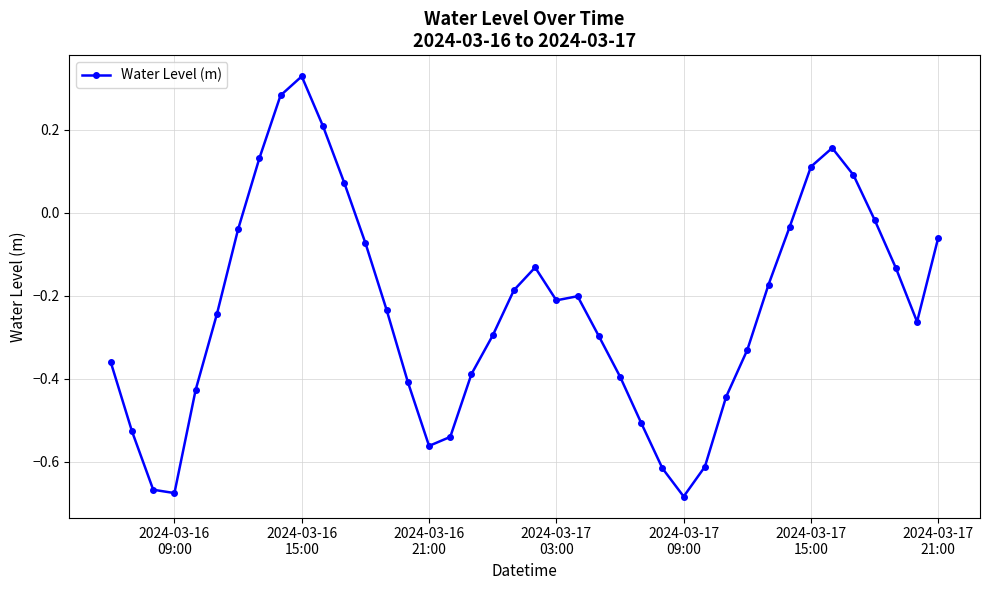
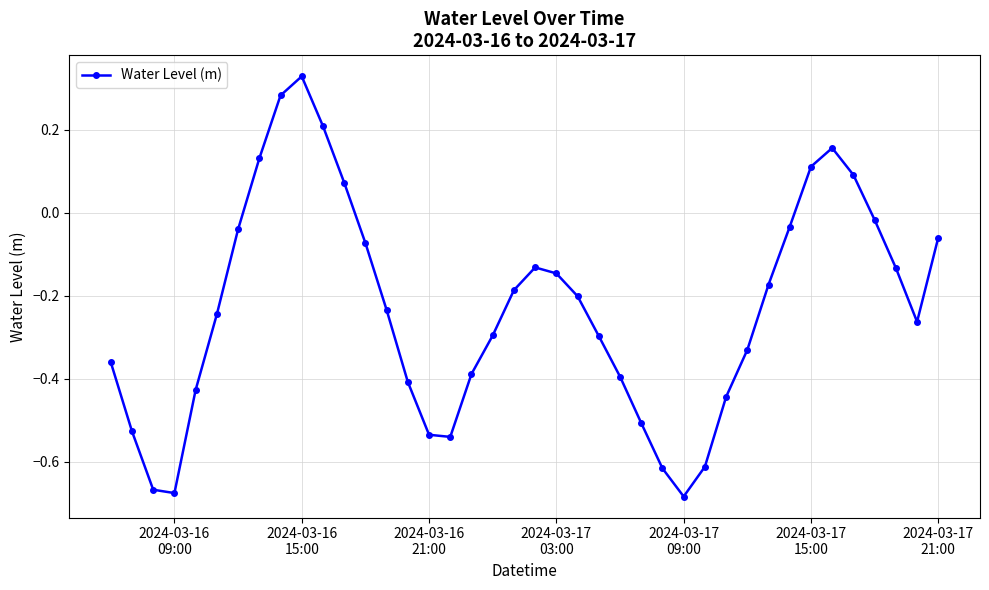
2024-03-16 21:00: -0.56 -> -0.54
2024-03-17 03:00: -0.21 -> -0.15
